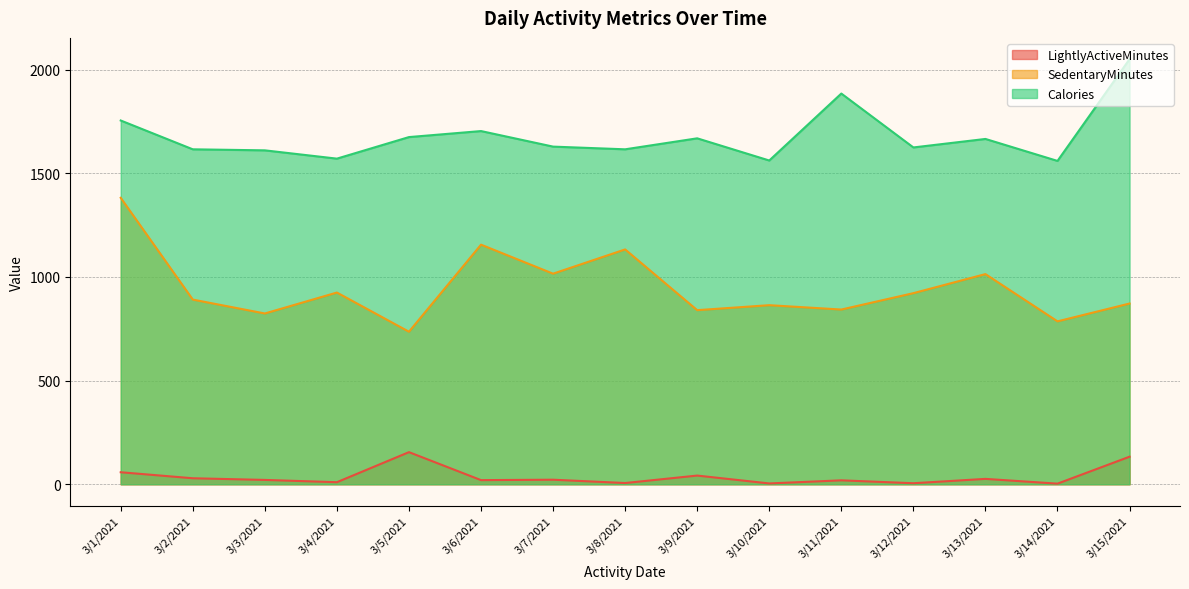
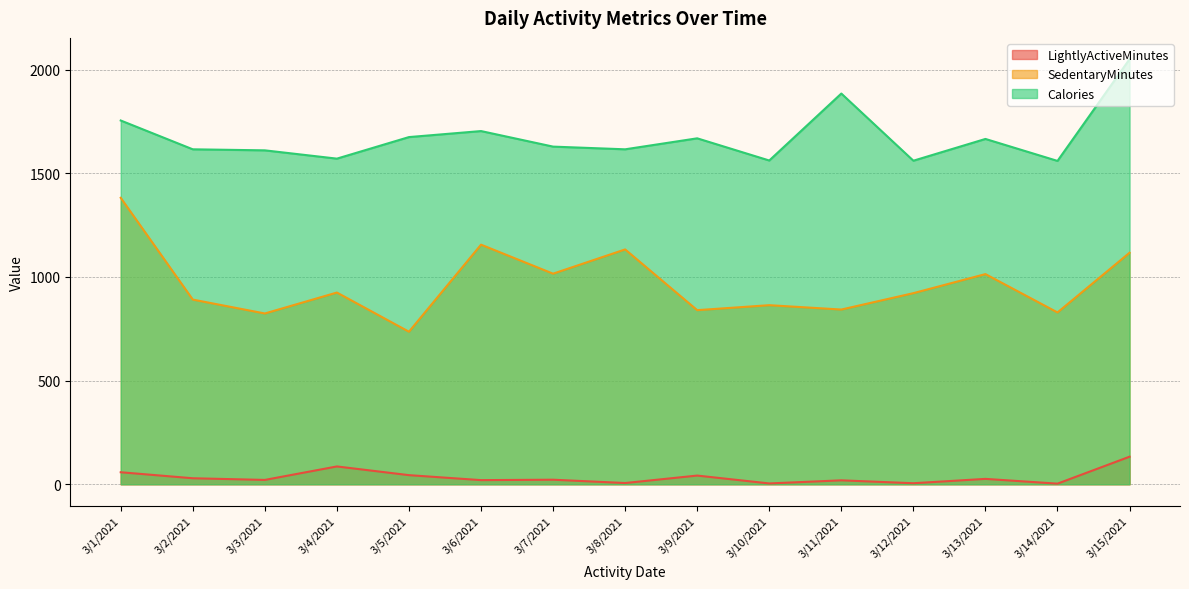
LightlyActiveMinutes, 3/4/2021: 10 -> 90
LightlyActiveMinutes, 3/5/2021: 160 -> 40
Calories, 3/12/2021: 1630 -> 1560
SedentaryMinutes, 3/14/2021: 790 -> 830
SedentaryMinutes, 3/15/2021: 870 -> 1120
